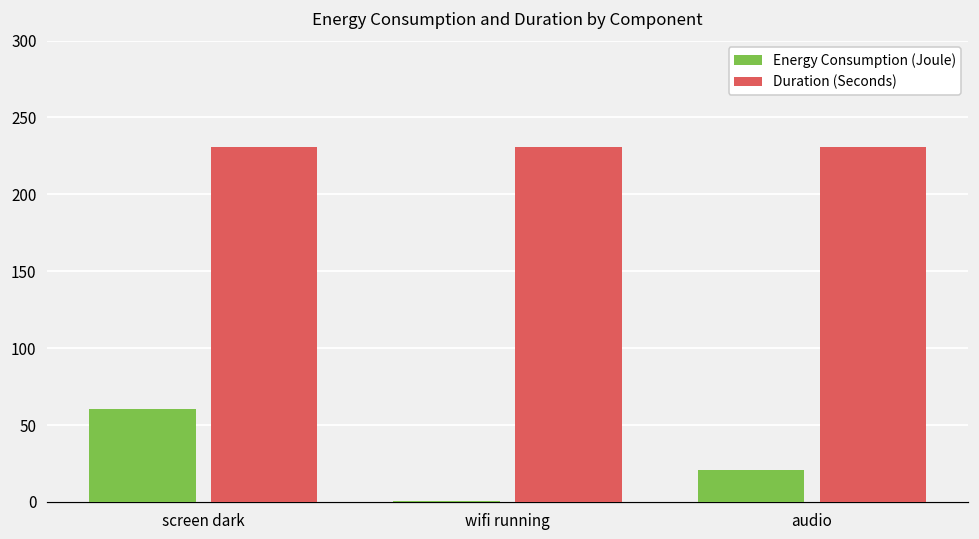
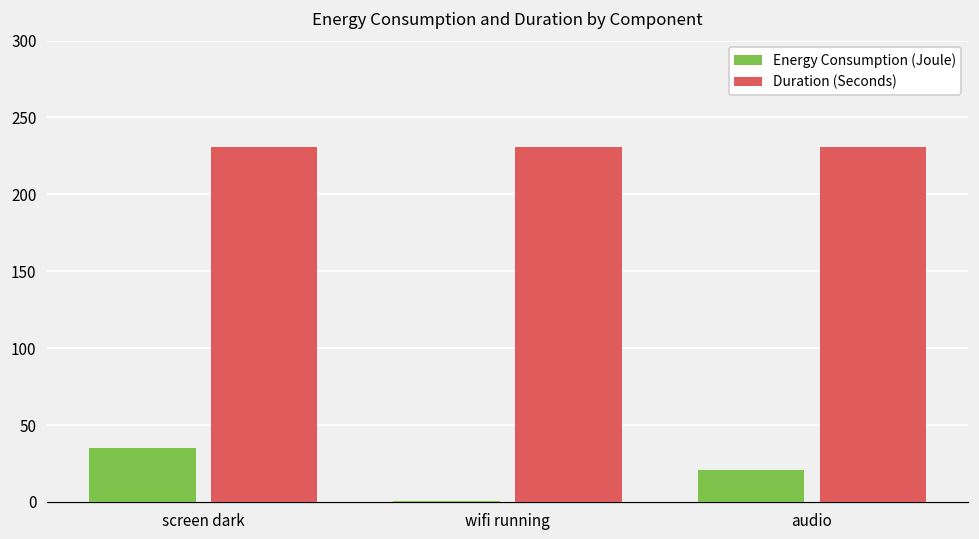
Energy Consumption (Joule), screen dark: 60 -> 35
